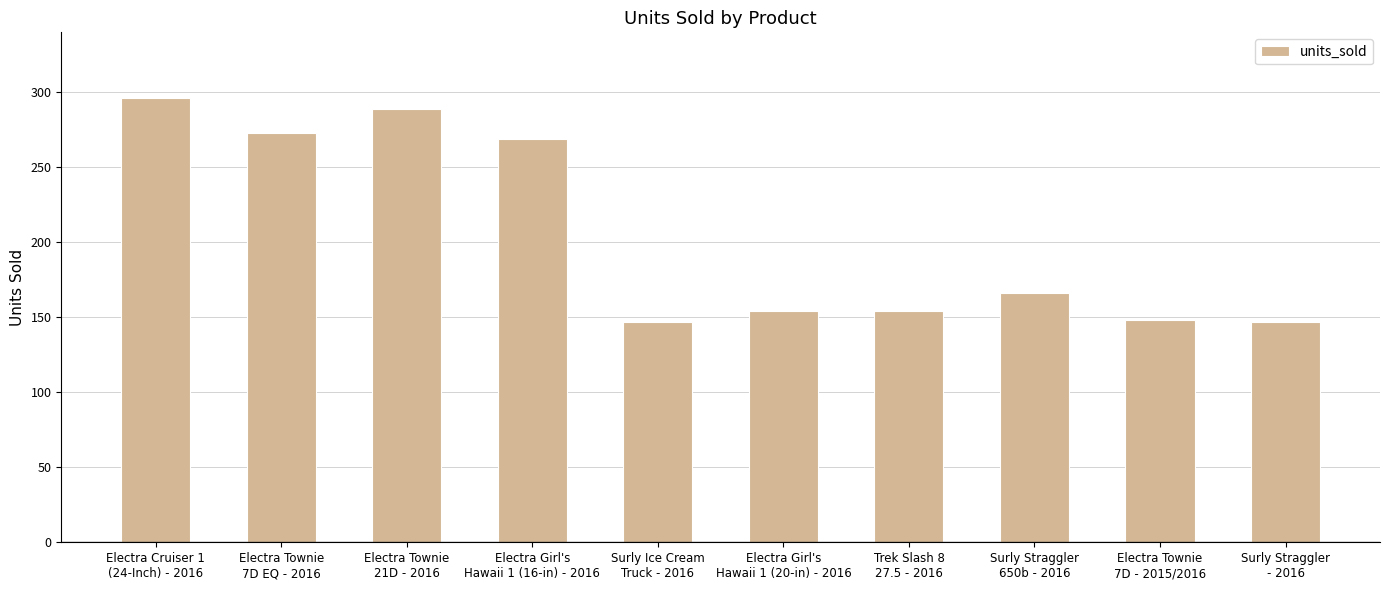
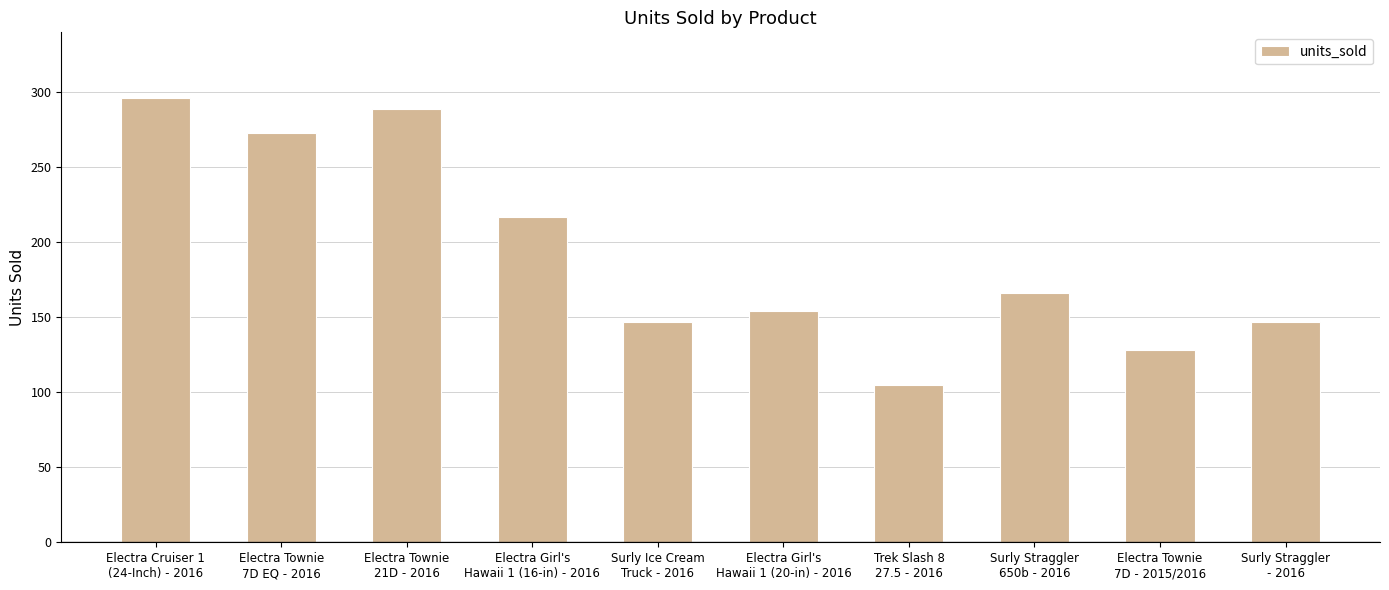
Electra Girl's Hawaii 1 (16-in) - 2016: 269 -> 217
Trek Slash 8 27.5 - 2016: 154 -> 105
Electra Townie 7D - 2015/2016: 148 -> 128
